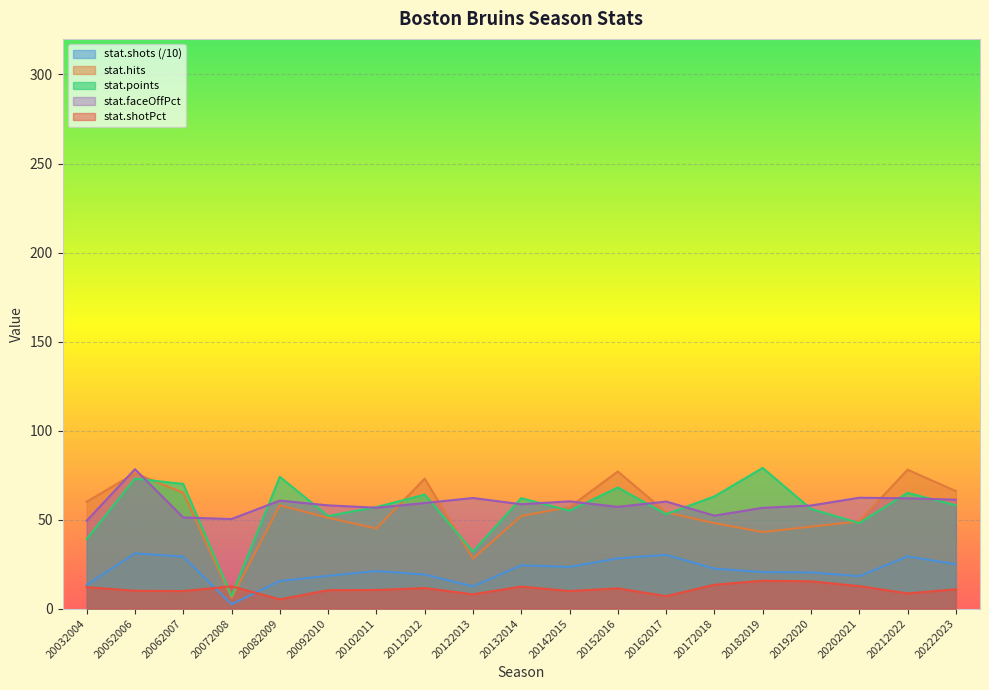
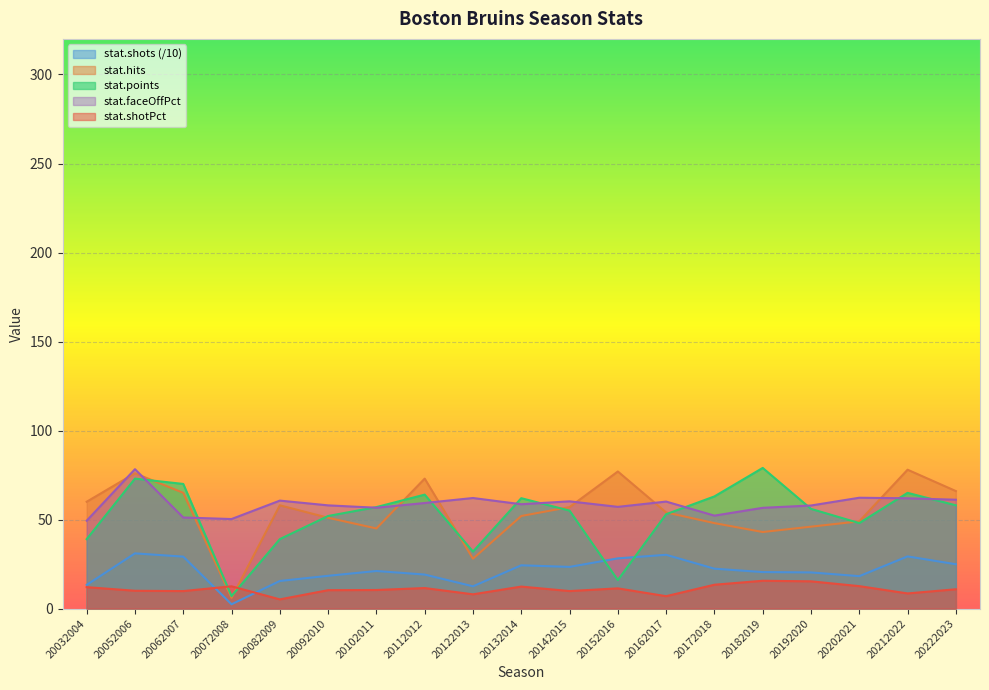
stat.points, 20082009: 74 -> 39
stat.points, 20152016: 68 -> 16
